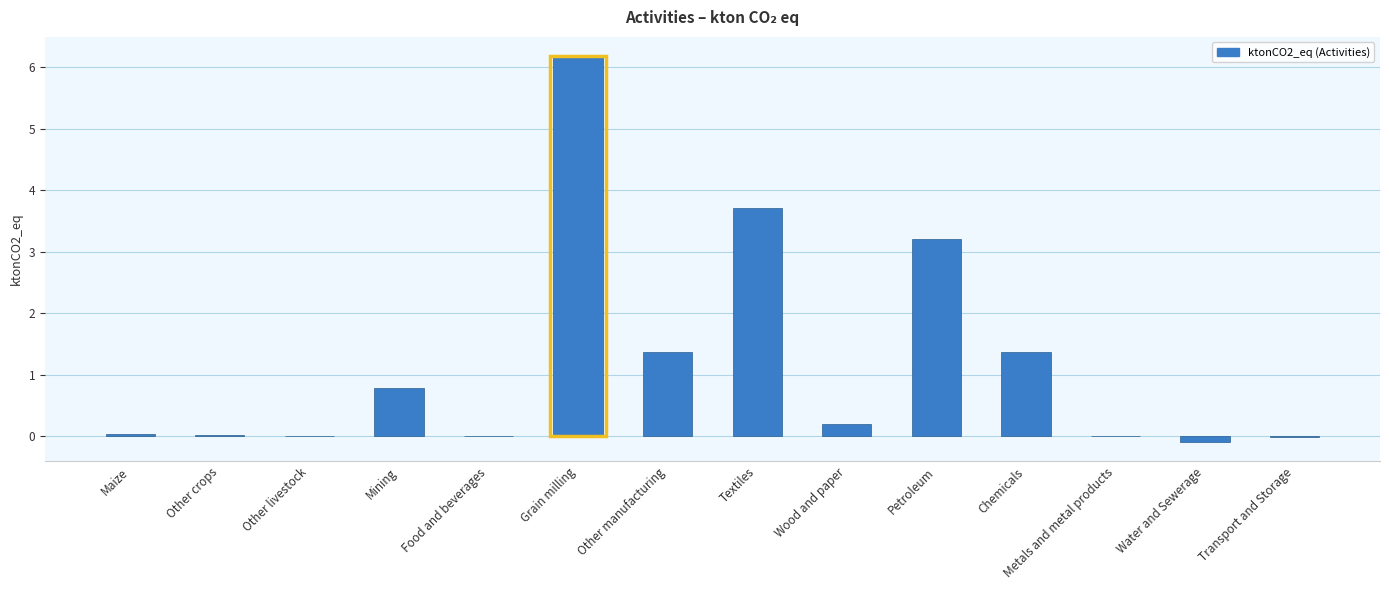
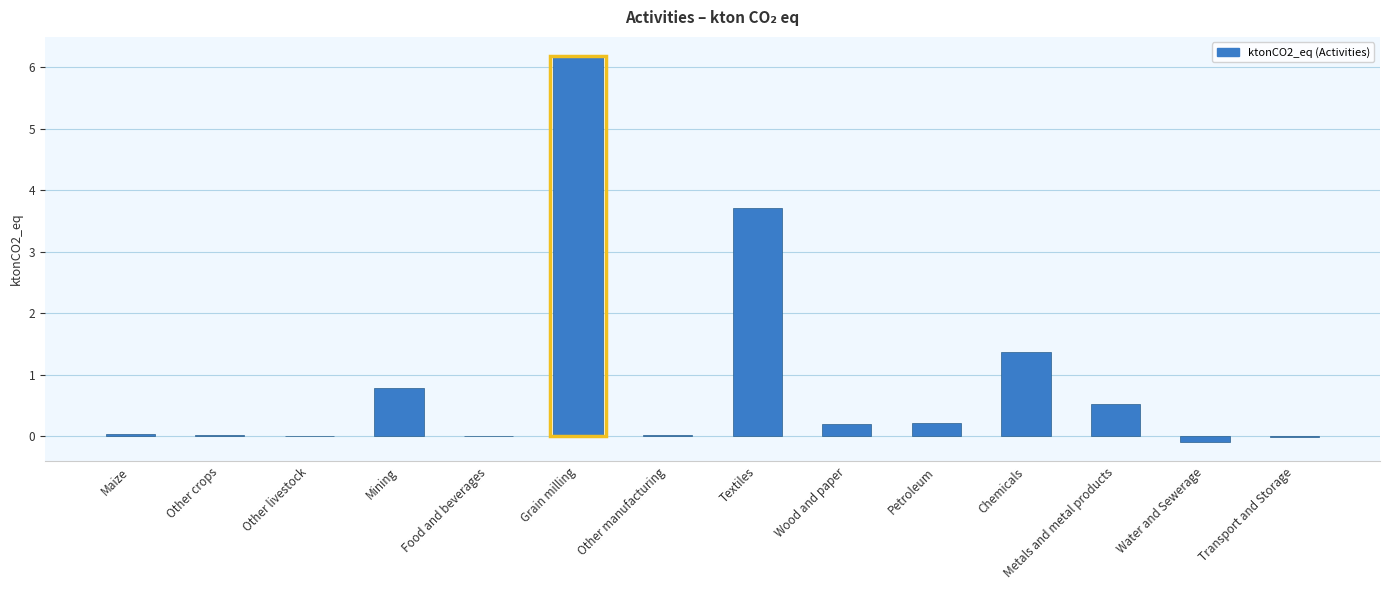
Other manufacturing: 1.4 -> 0.0
Petroleum: 3.2 -> 0.2
Metals and metal products: 0.0 -> 0.5
